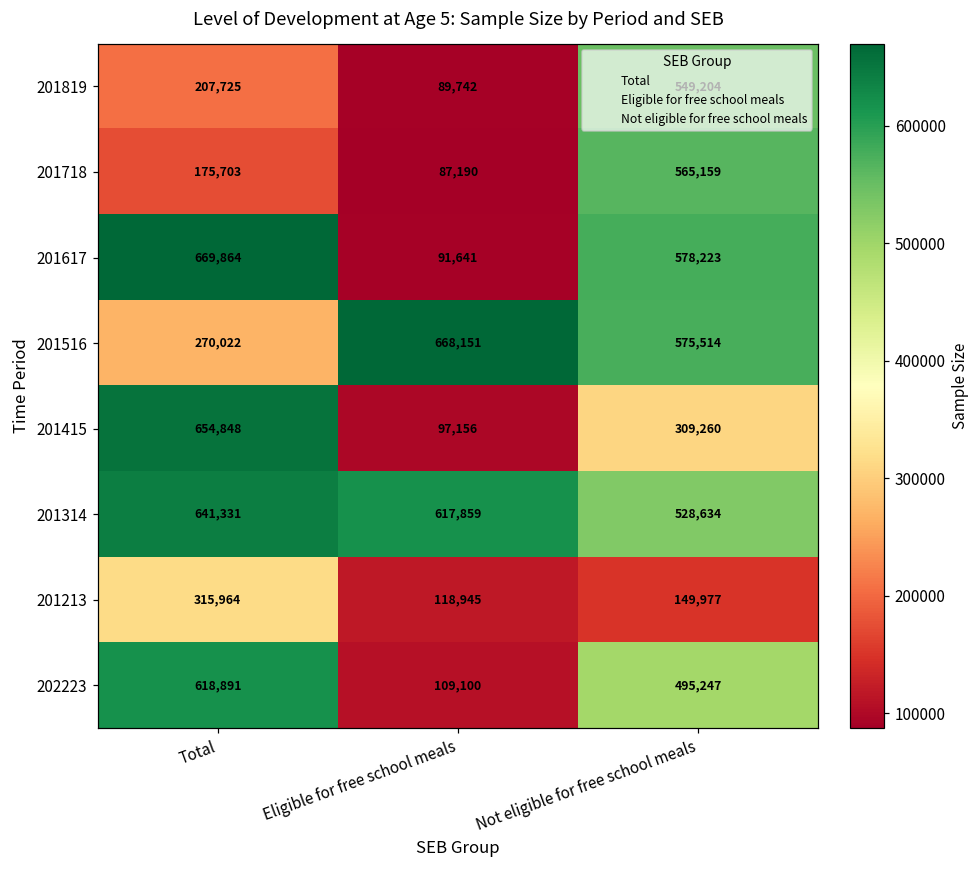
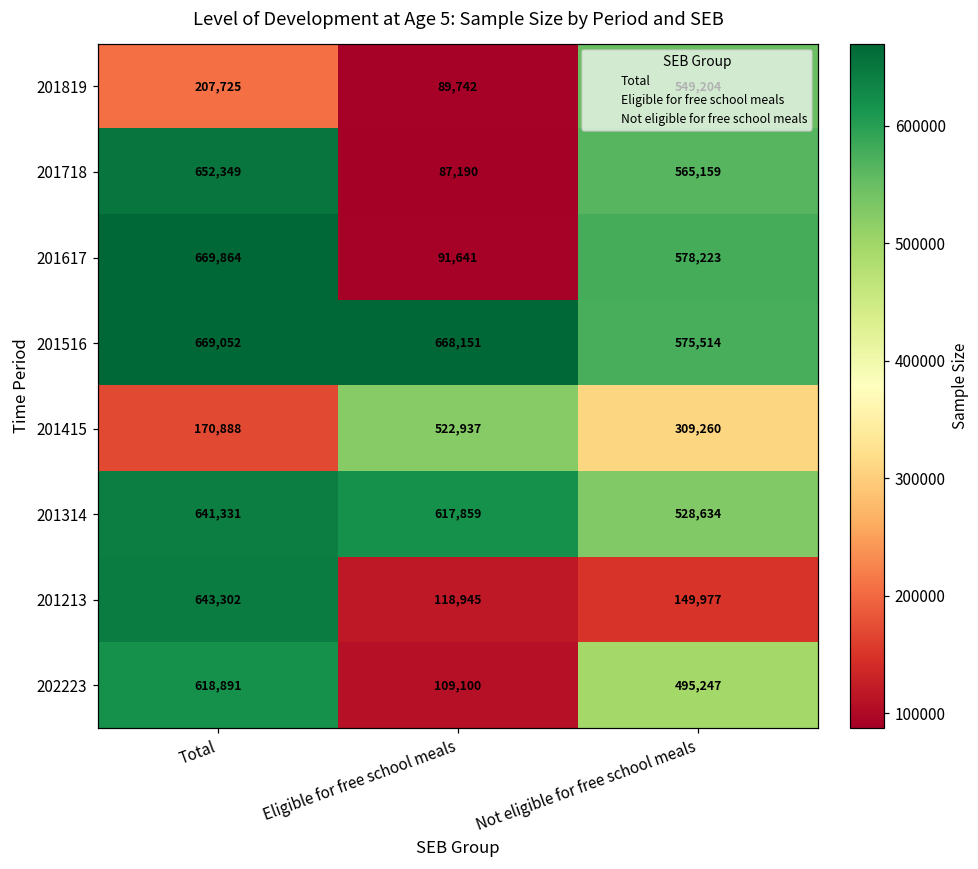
201718, Total: 175,703 -> 652,349
201516, Total: 270,022 -> 669,052
201415, Total: 654,848 -> 170,888
201415, Eligible for free school meals: 97,156 -> 522,937
201213, Total: 315,964 -> 643,302
